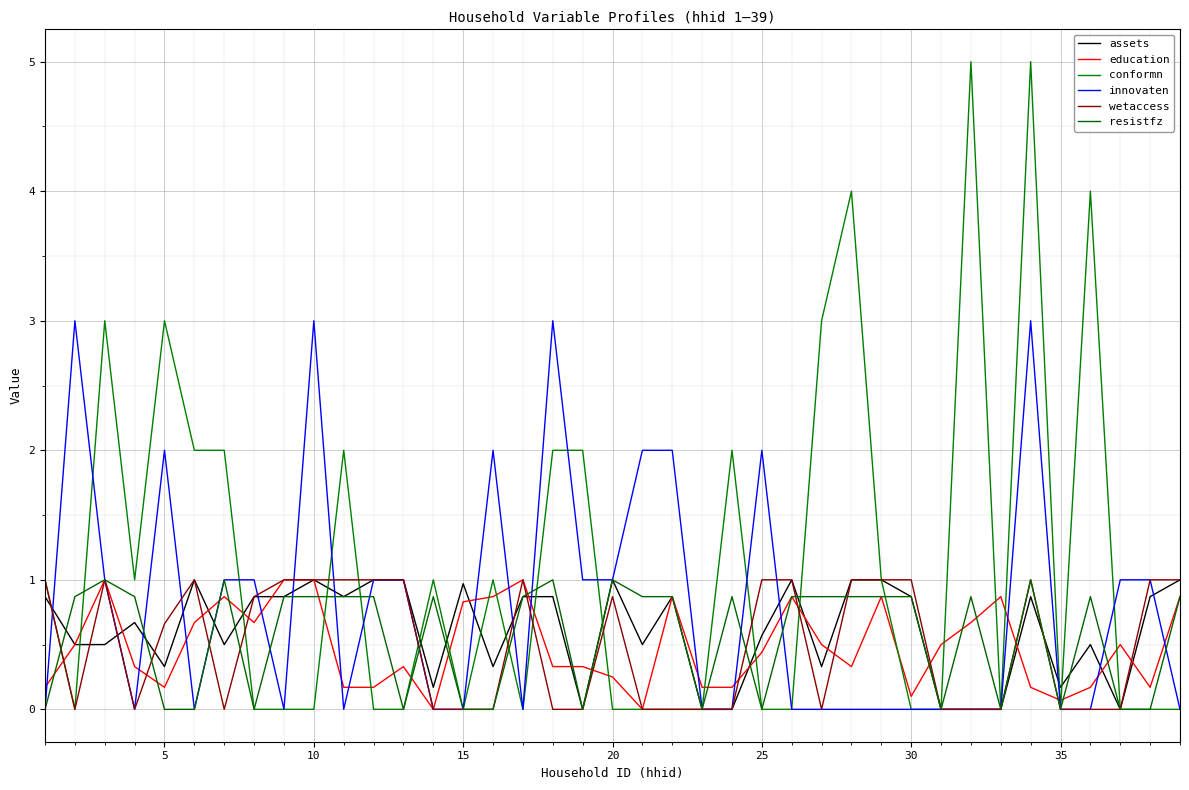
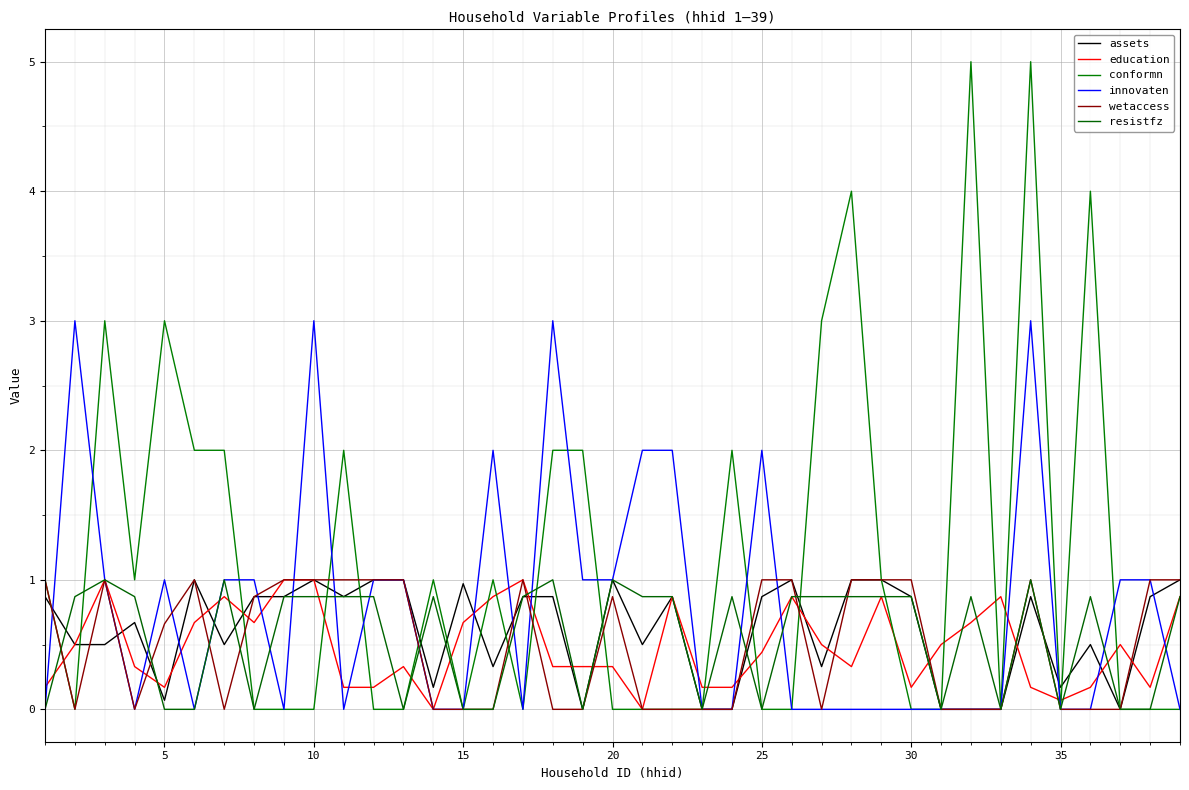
assets, 5: 0.33 -> 0.07
innovaten, 5: 2 -> 1
education, 15: 0.83 -> 0.67
education, 20: 0.25 -> 0.33
assets, 25: 0.57 -> 0.87
education, 30: 0.10 -> 0.17
